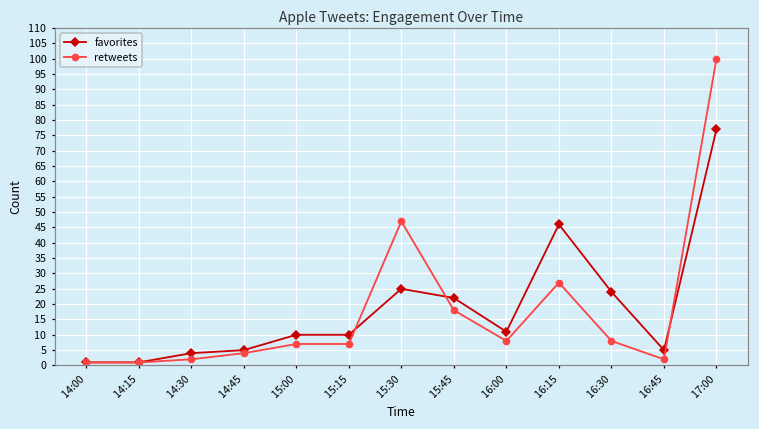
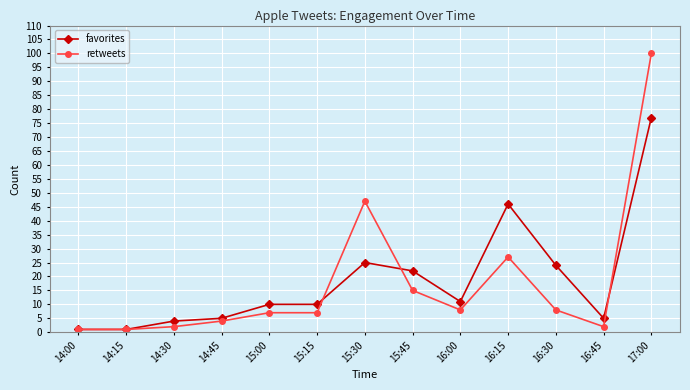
retweets, 15:45: 18 -> 15
